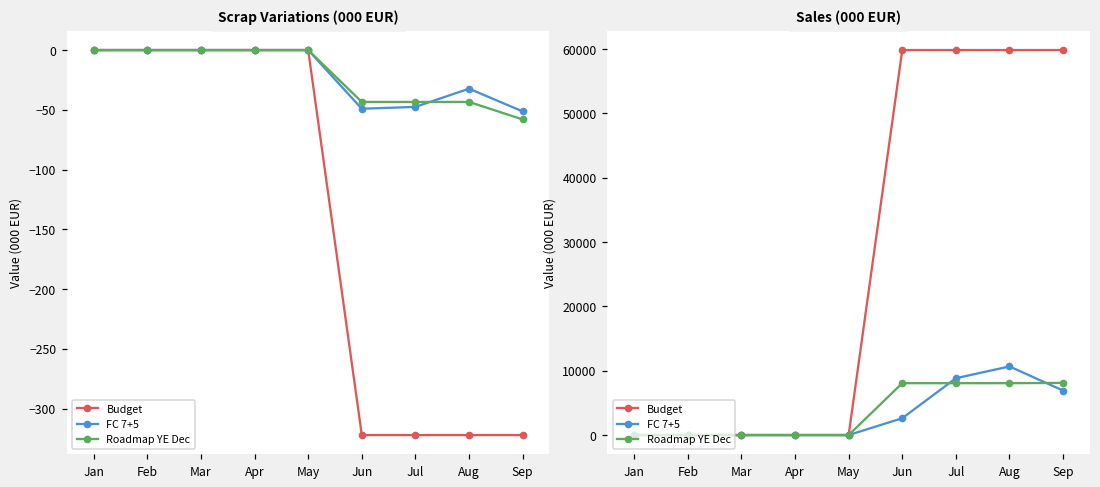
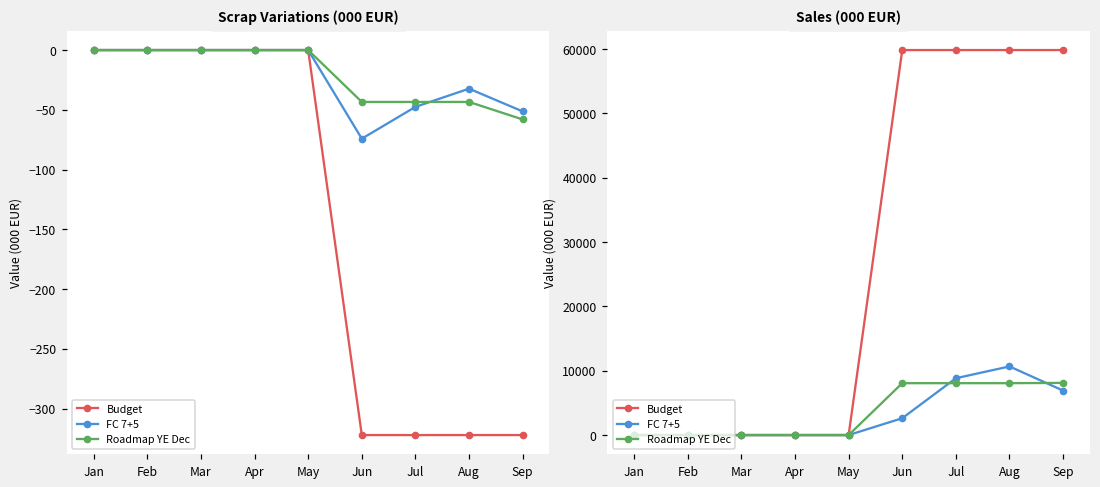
Scrap Variations (000 EUR), FC 7+5, Jun: -49 -> -74
